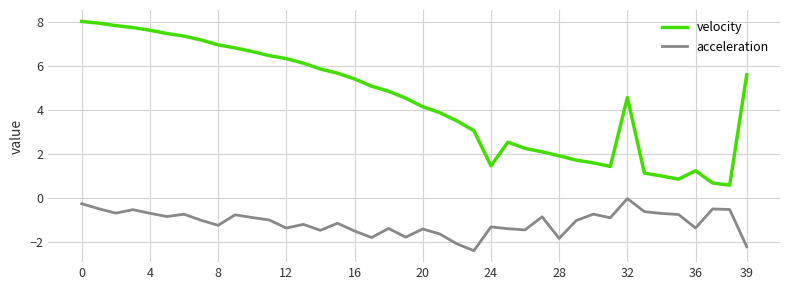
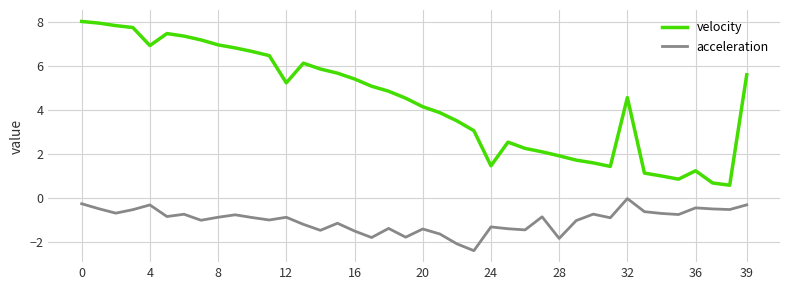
velocity, 4: 7.6 -> 6.9
acceleration, 4: -0.7 -> -0.3
acceleration, 8: -1.2 -> -0.9
velocity, 12: 6.4 -> 5.2
acceleration, 12: -1.4 -> -0.9
acceleration, 36: -1.4 -> -0.4
acceleration, 39: -2.2 -> -0.3
